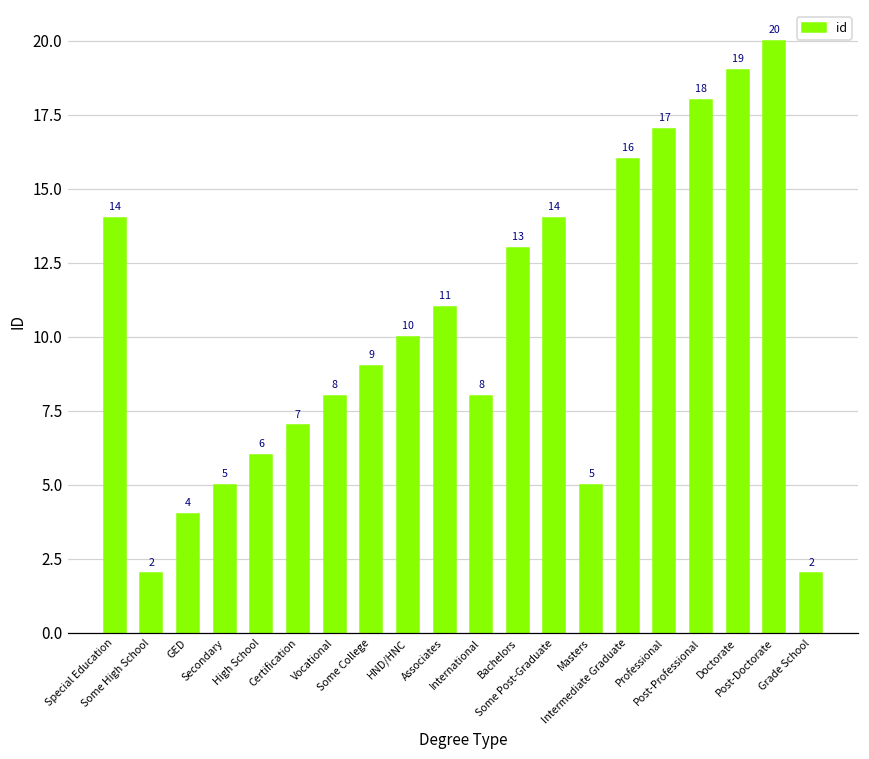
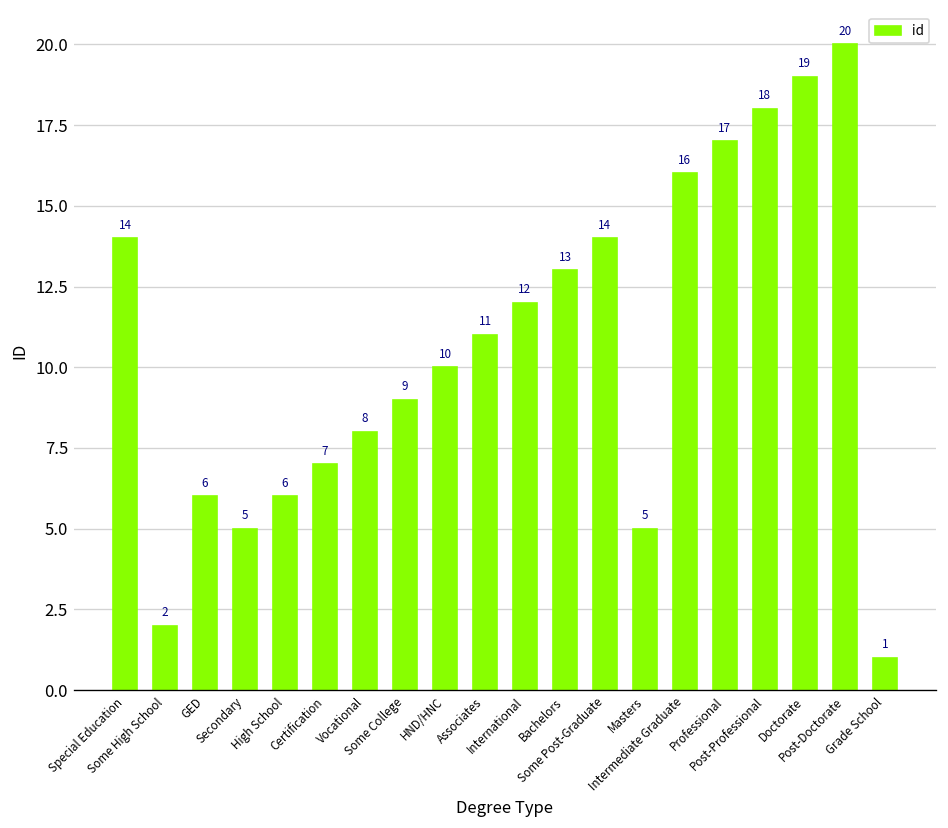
GED: 4 -> 6
International: 8 -> 12
Grade School: 2 -> 1
